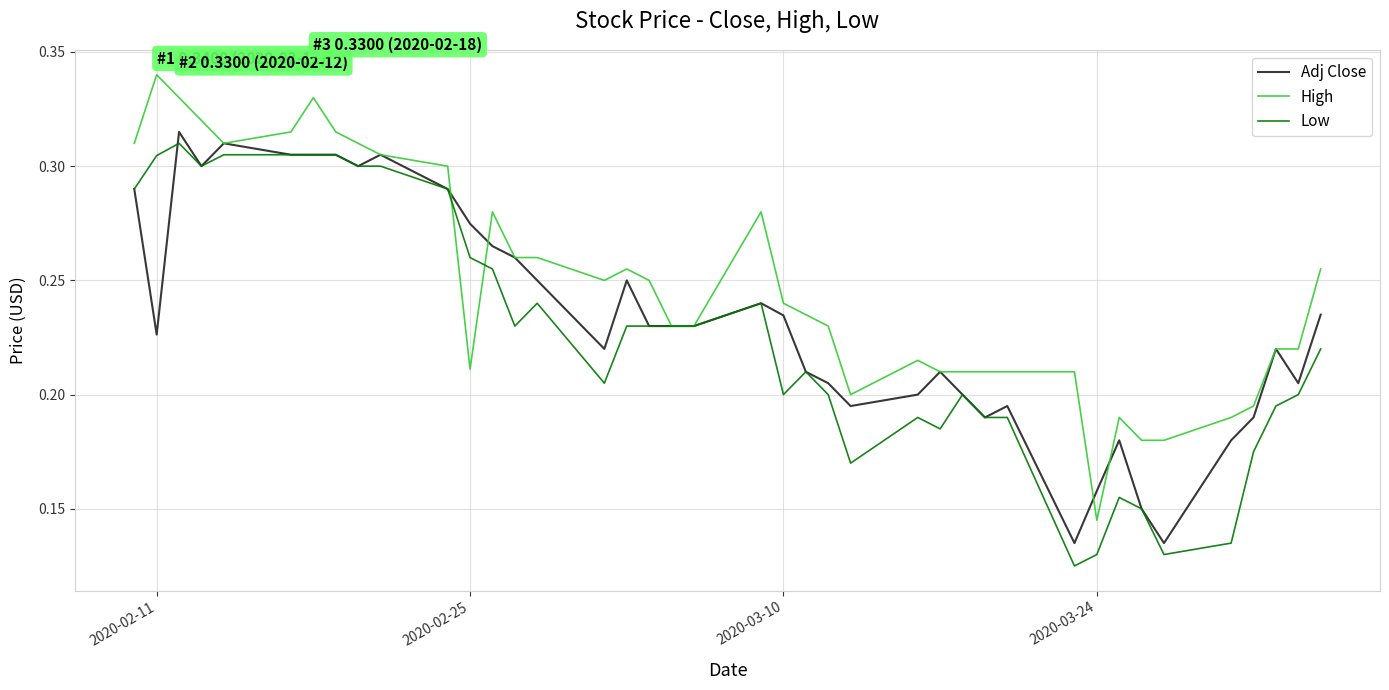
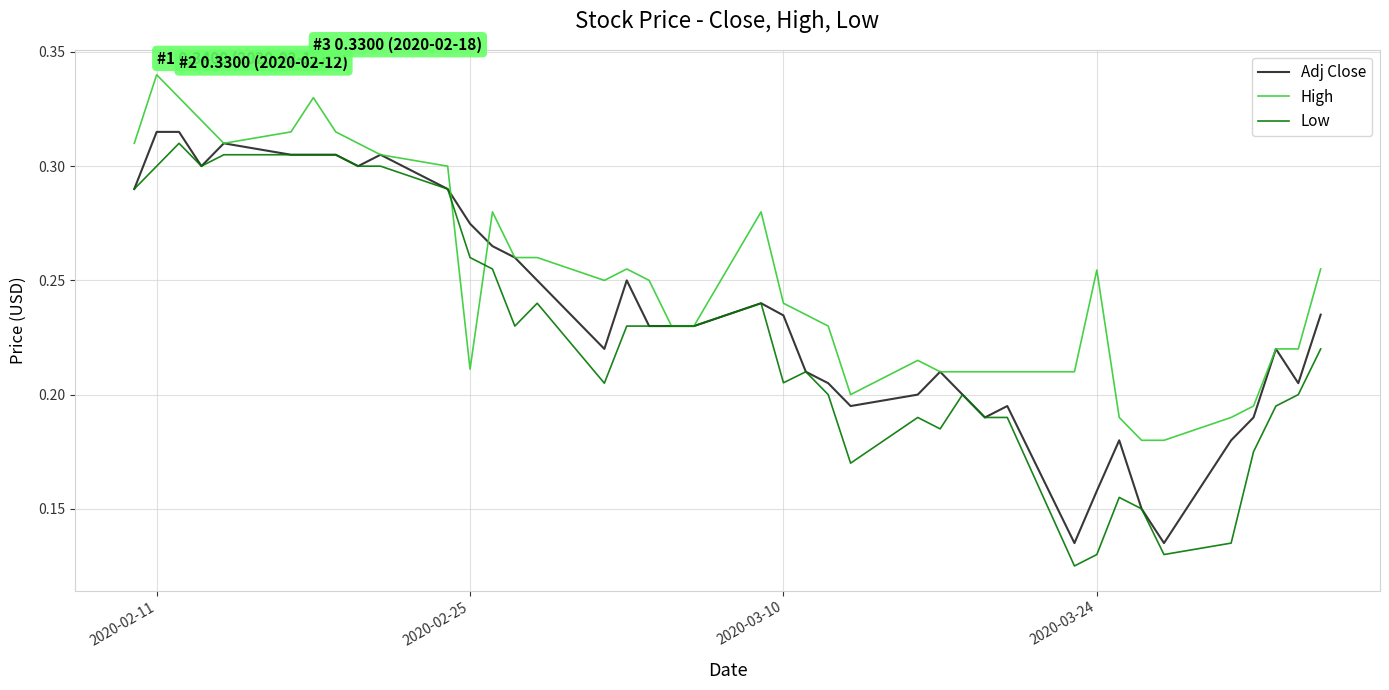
Adj Close, 2020-02-11: 0.226 -> 0.315
Low, 2020-02-11: 0.305 -> 0.300
Low, 2020-03-10: 0.200 -> 0.205
High, 2020-03-24: 0.145 -> 0.255
